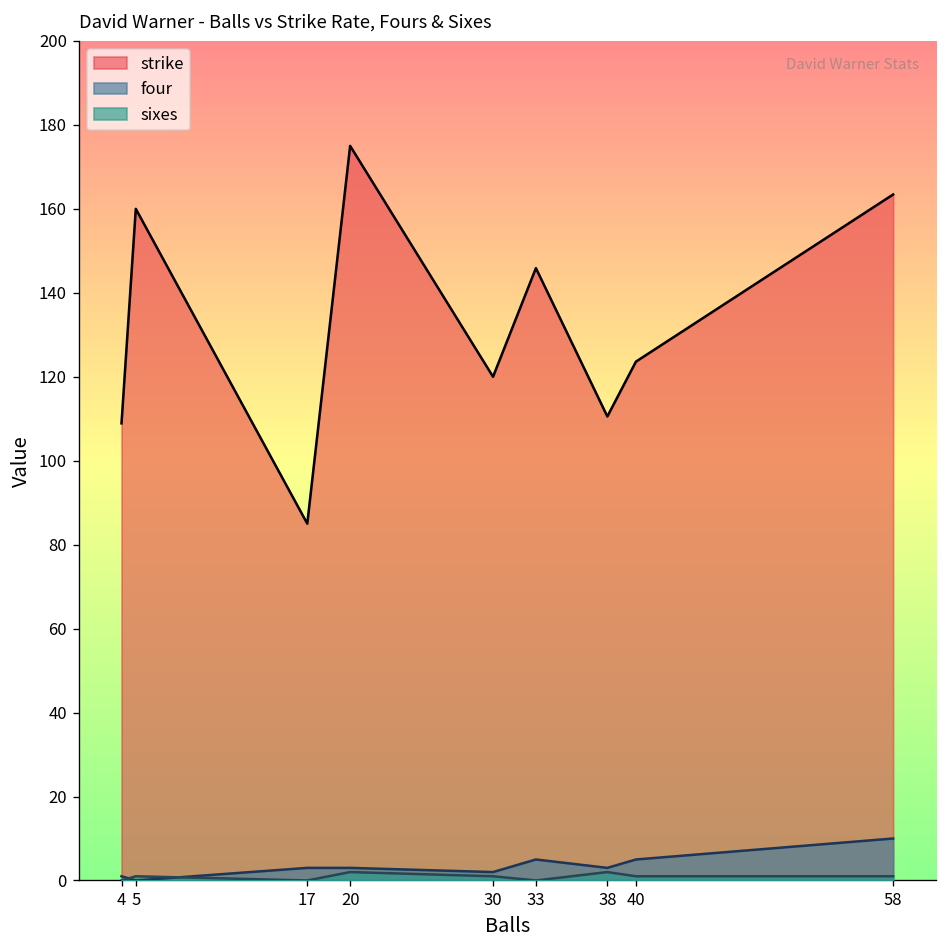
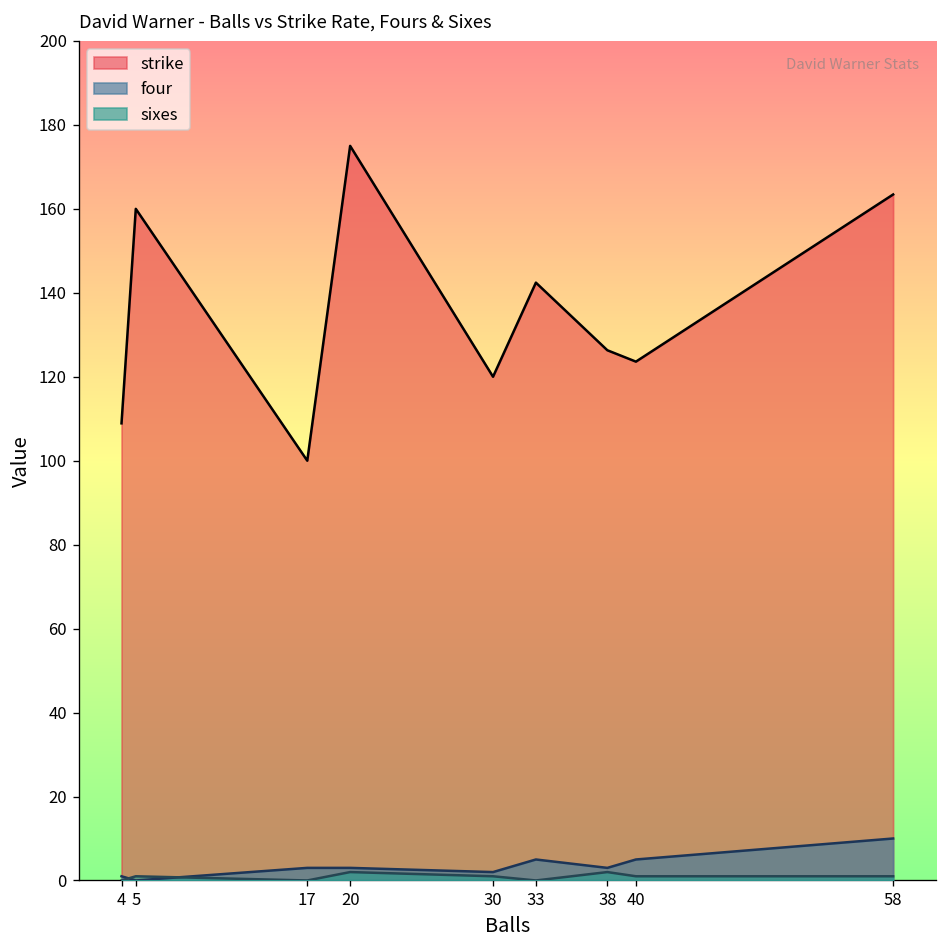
strike, 17: 85 -> 100
strike, 33: 146 -> 142
strike, 38: 111 -> 126
